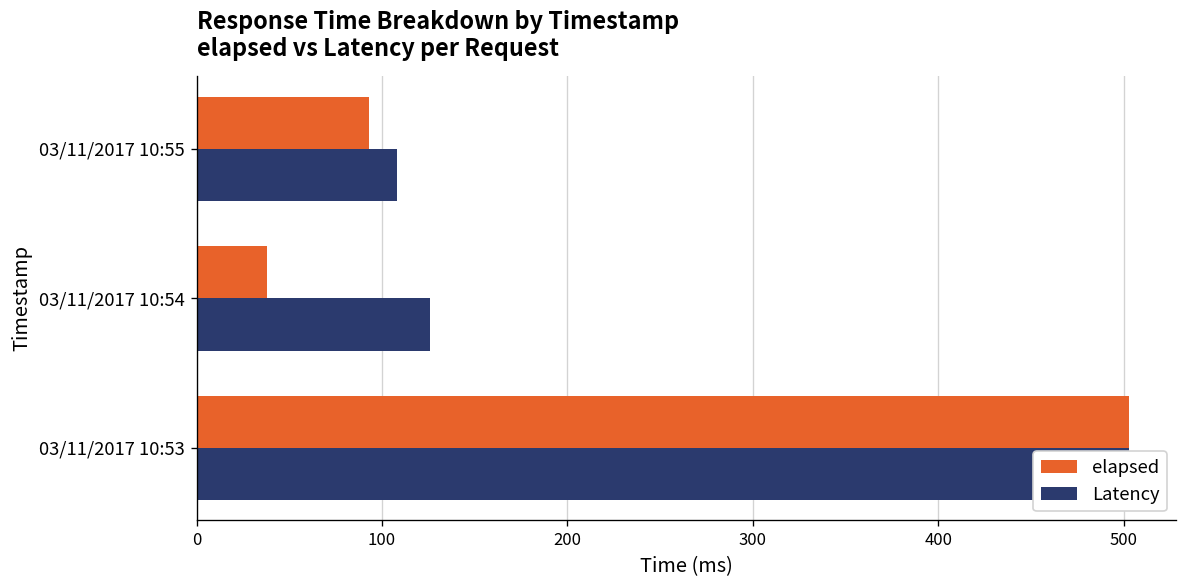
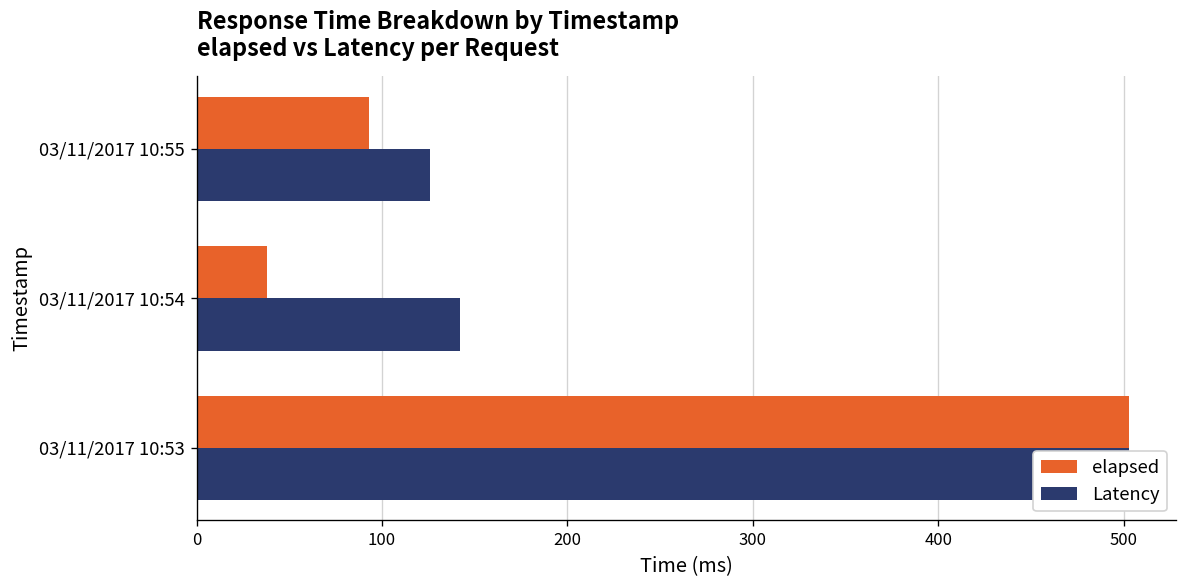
Latency, 03/11/2017 10:55: 108 -> 126
Latency, 03/11/2017 10:54: 126 -> 142
